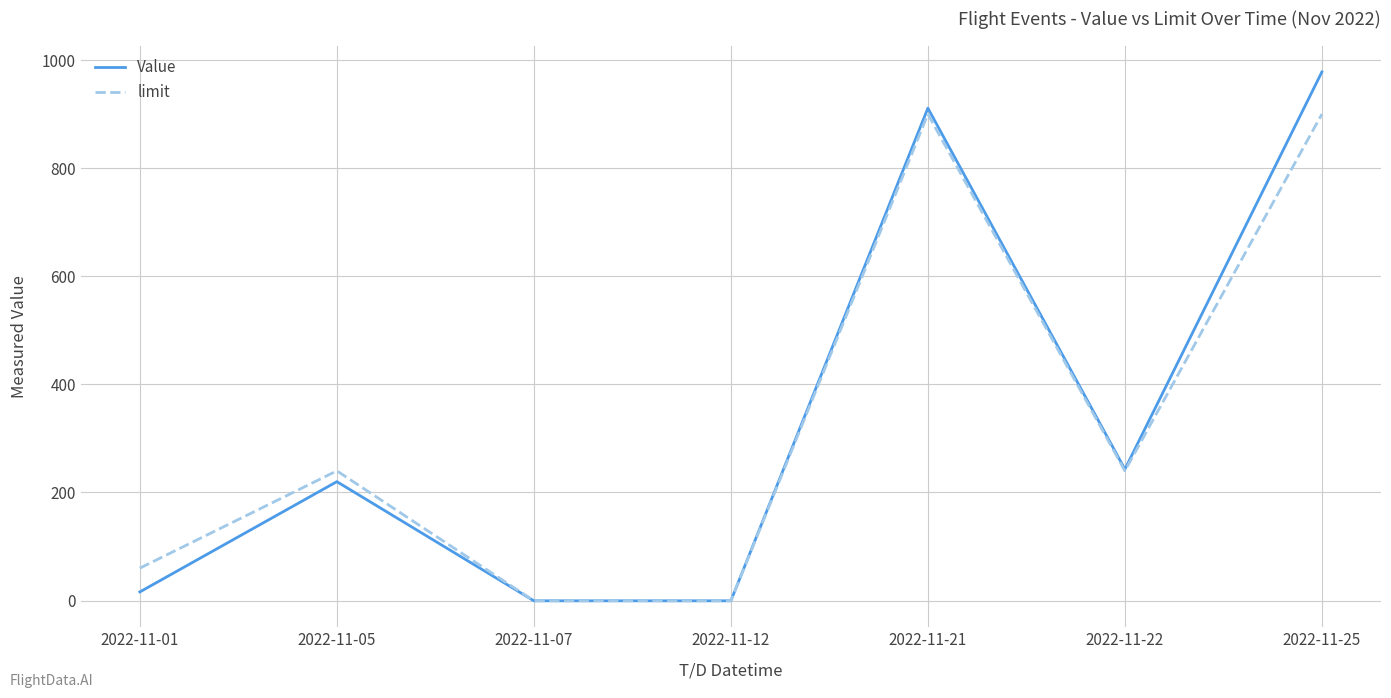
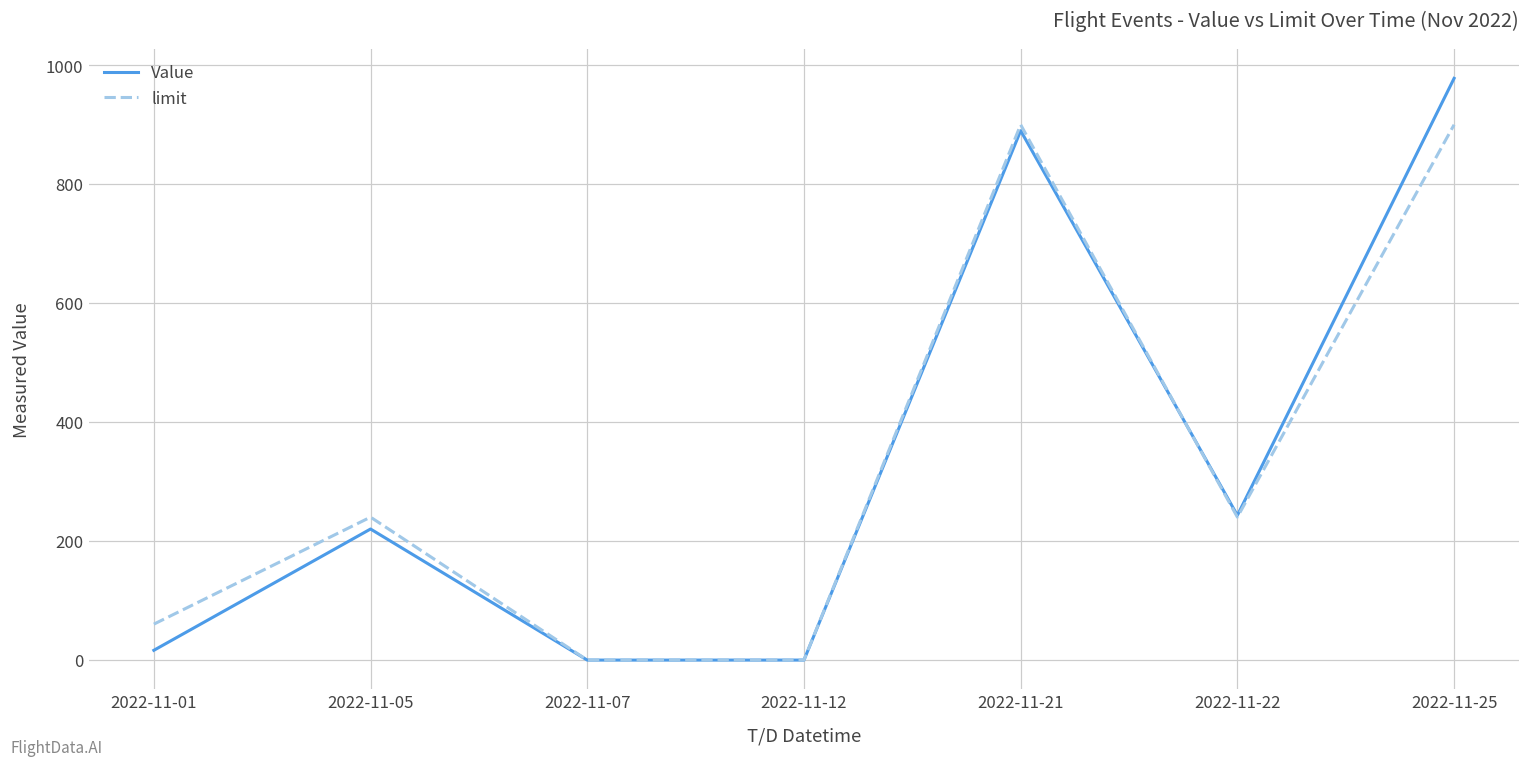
Value, 2022-11-21: 910 -> 890
